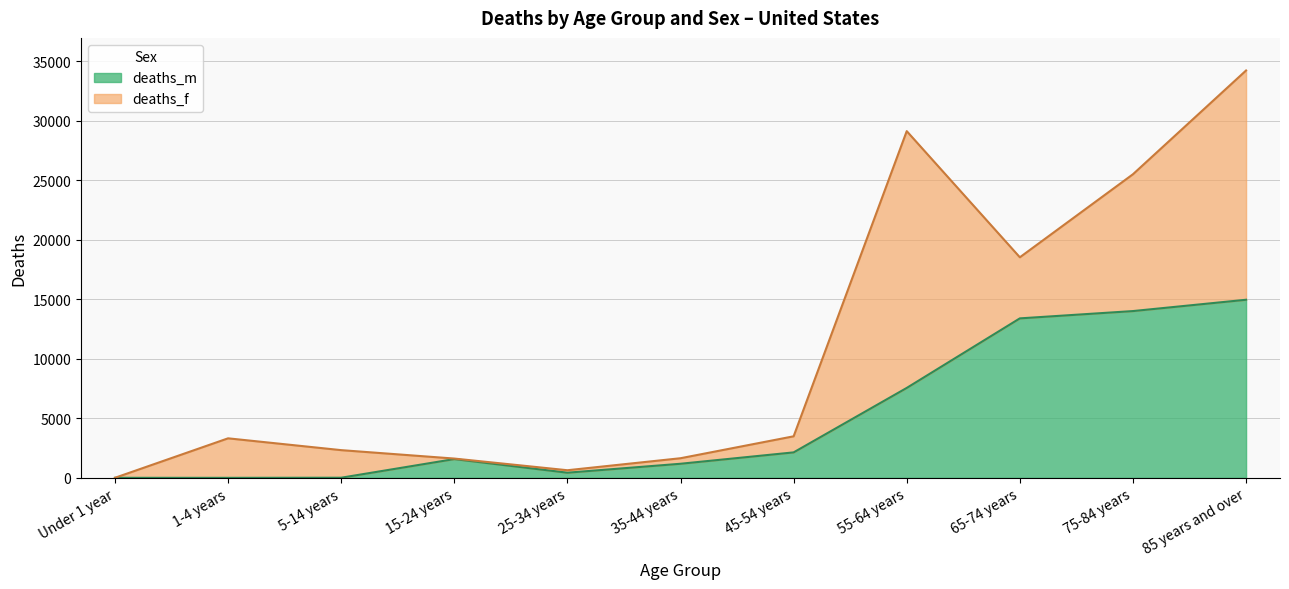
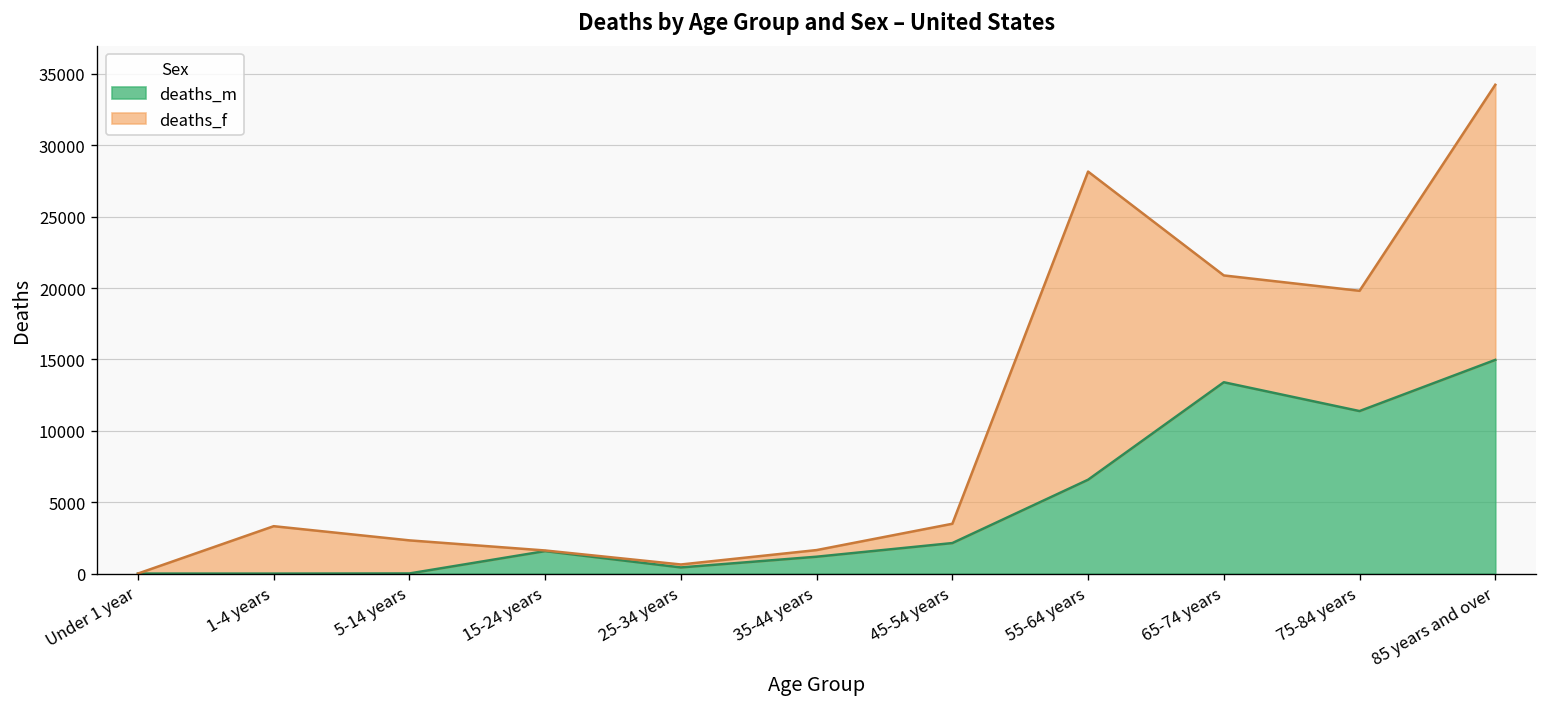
deaths_m, 55-64 years: 7600 -> 6600
deaths_f, 65-74 years: 5100 -> 7500
deaths_m, 75-84 years: 14000 -> 11400
deaths_f, 75-84 years: 11500 -> 8400
